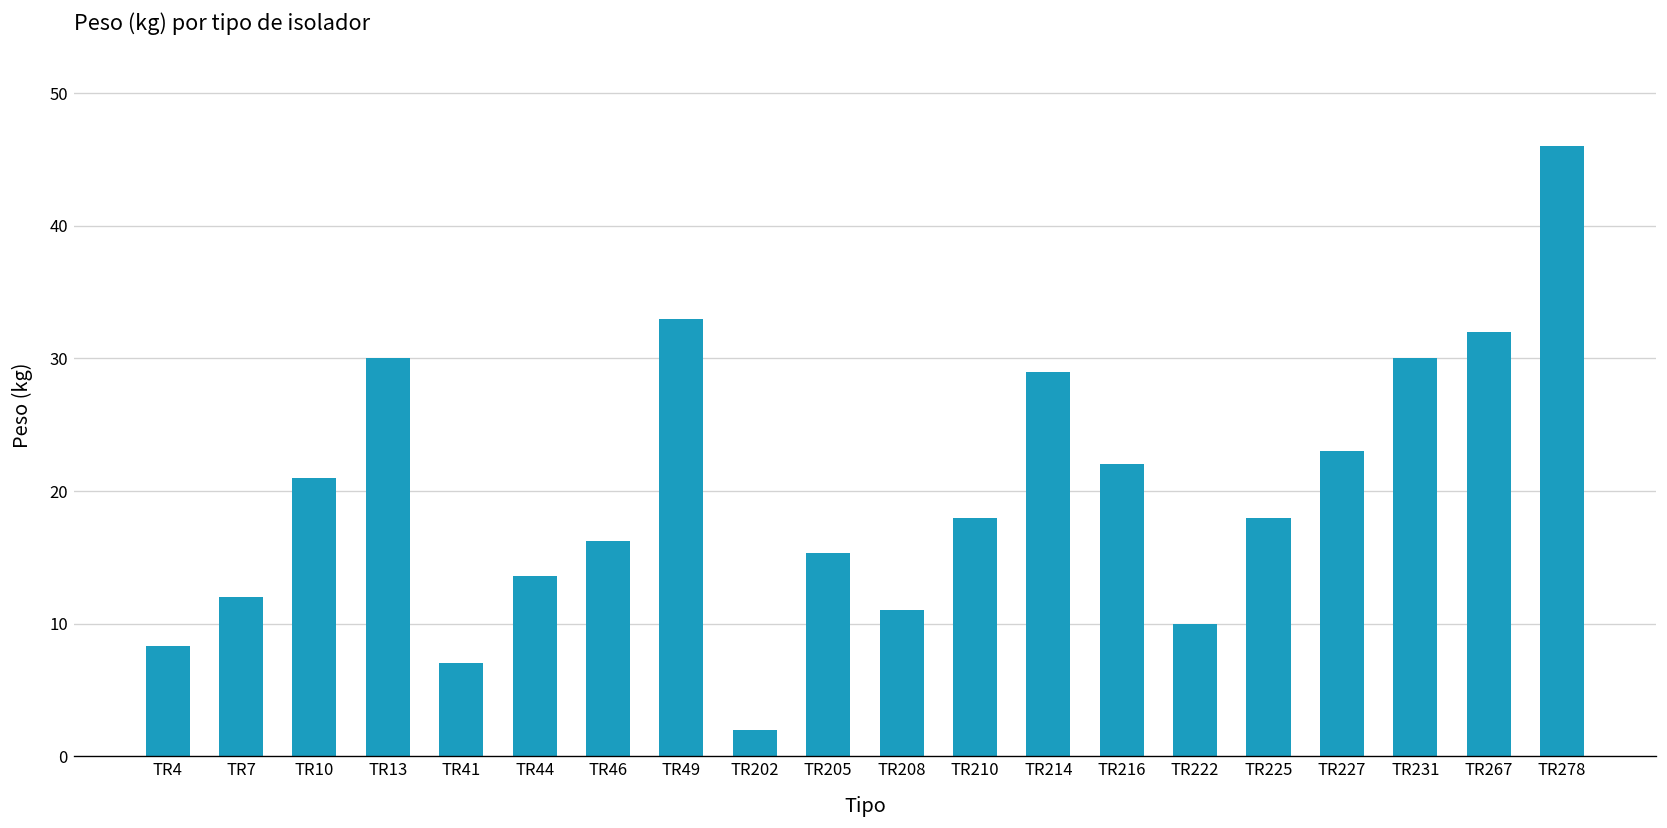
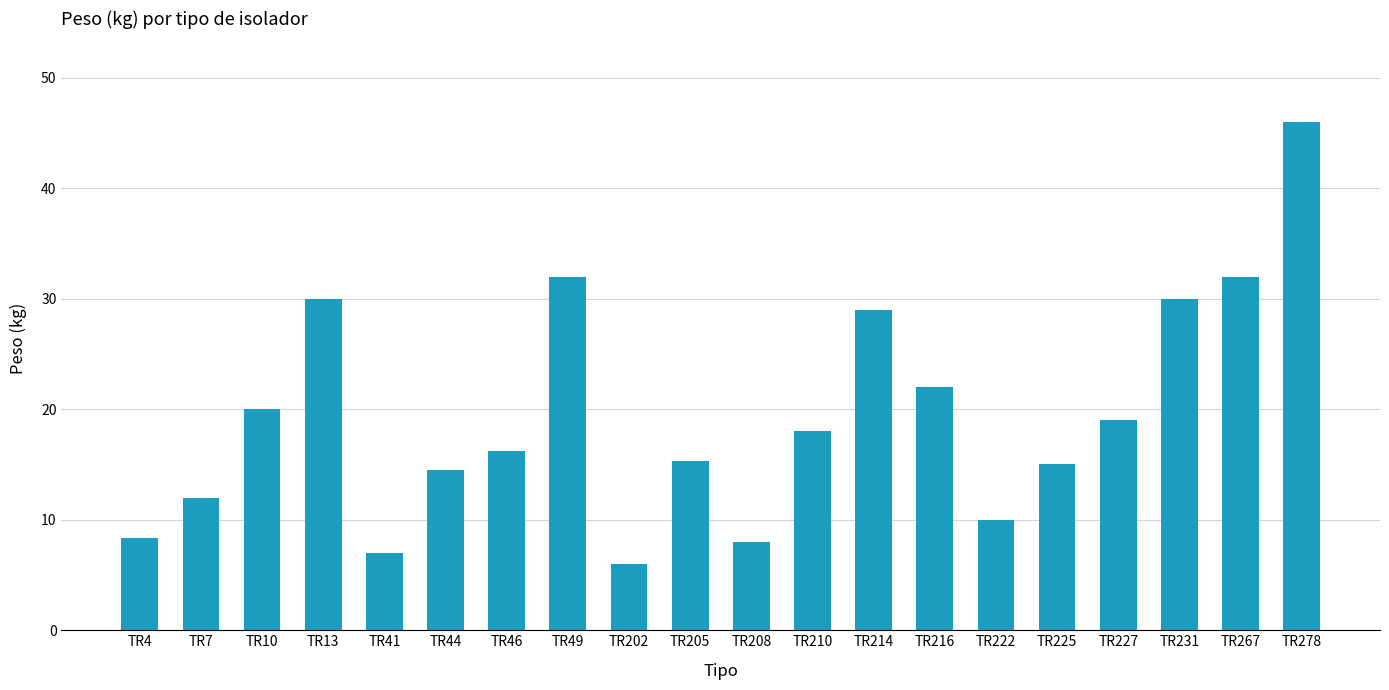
TR10: 21 -> 20
TR44: 13.6 -> 14.5
TR49: 33 -> 32
TR202: 2 -> 6
TR208: 11 -> 8
TR225: 18 -> 15
TR227: 23 -> 19
